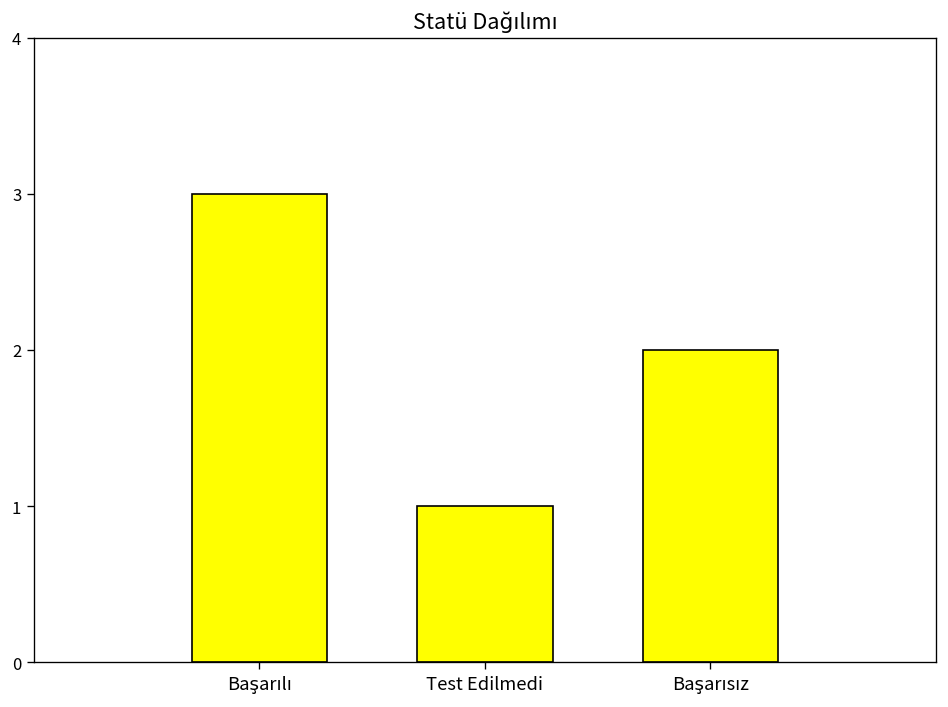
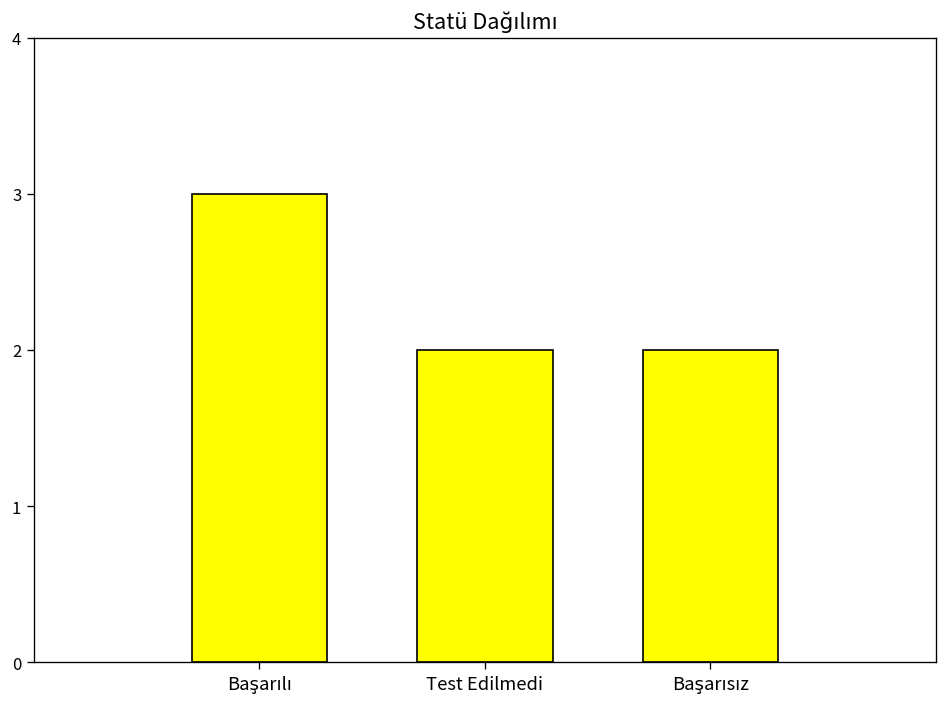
Test Edilmedi: 1 -> 2
